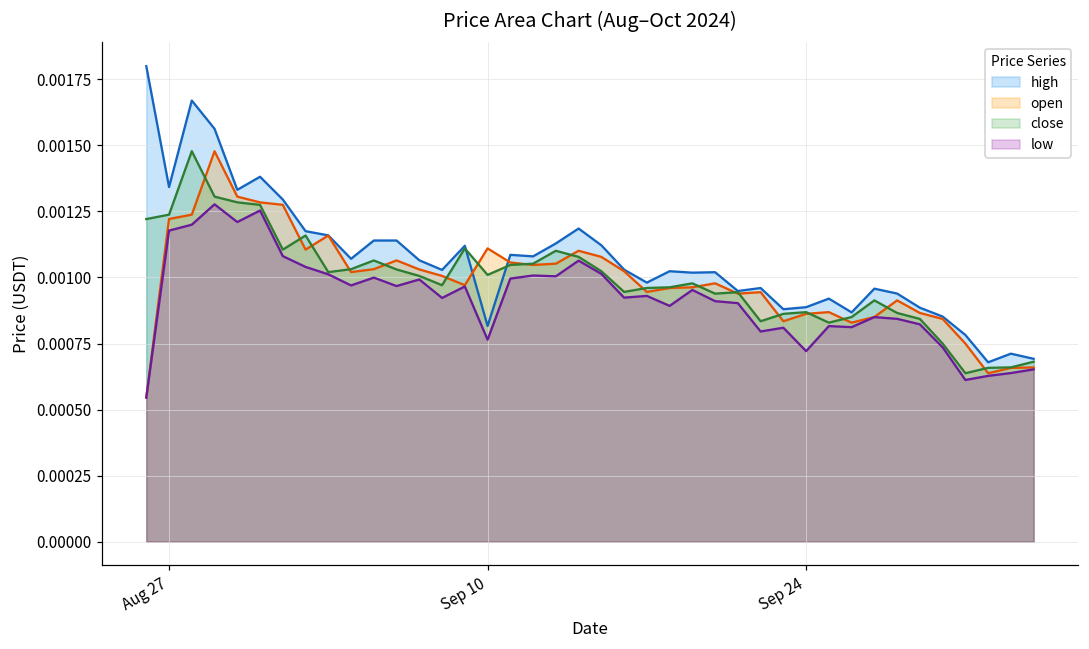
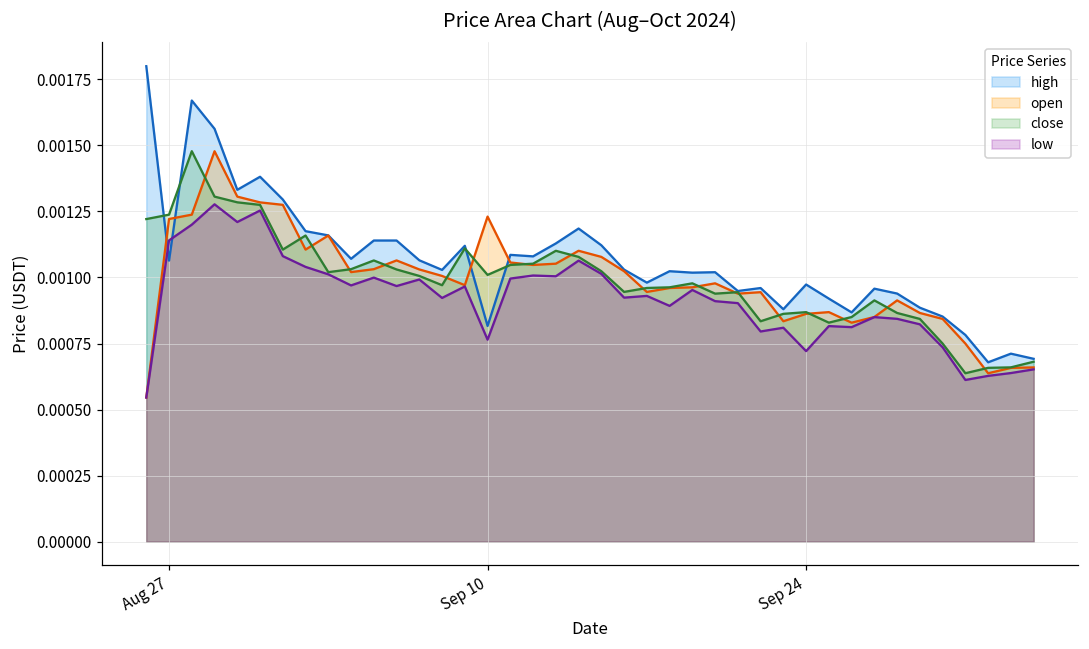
high, Aug 27: 0.00134 -> 0.00106
low, Aug 27: 0.00118 -> 0.00114
open, Sep 10: 0.00111 -> 0.00123
high, Sep 24: 0.00089 -> 0.00097
